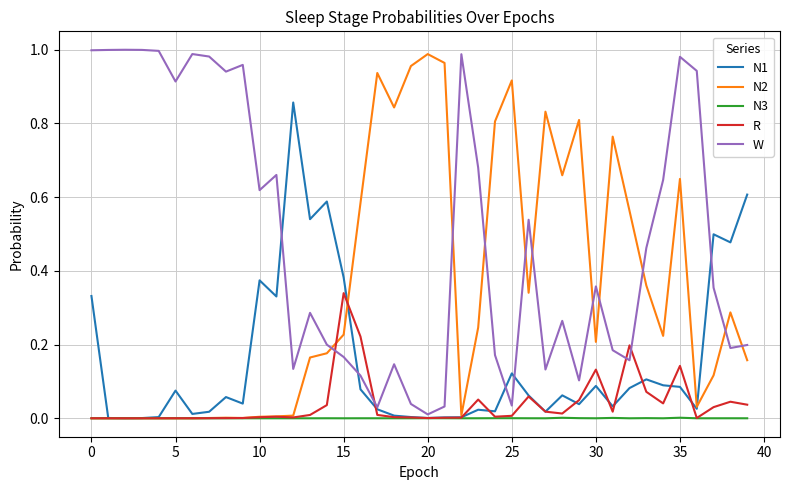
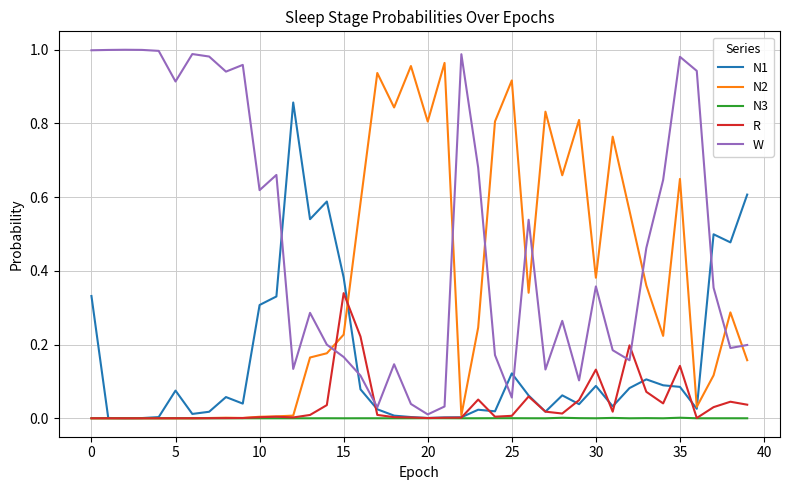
N1, 10: 0.37 -> 0.31
N2, 20: 0.99 -> 0.80
W, 25: 0.03 -> 0.06
N2, 30: 0.21 -> 0.38
